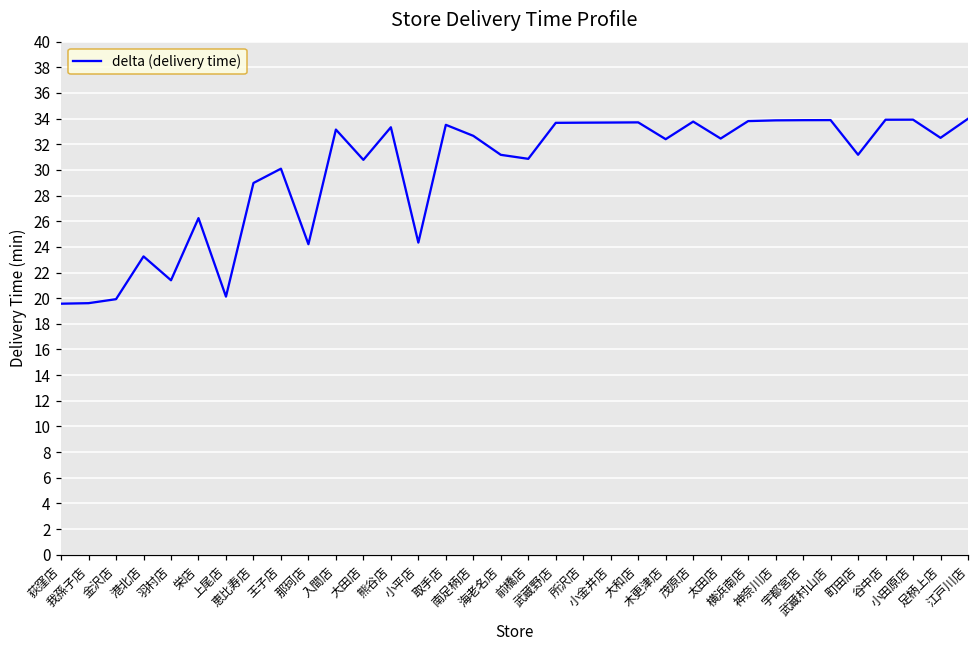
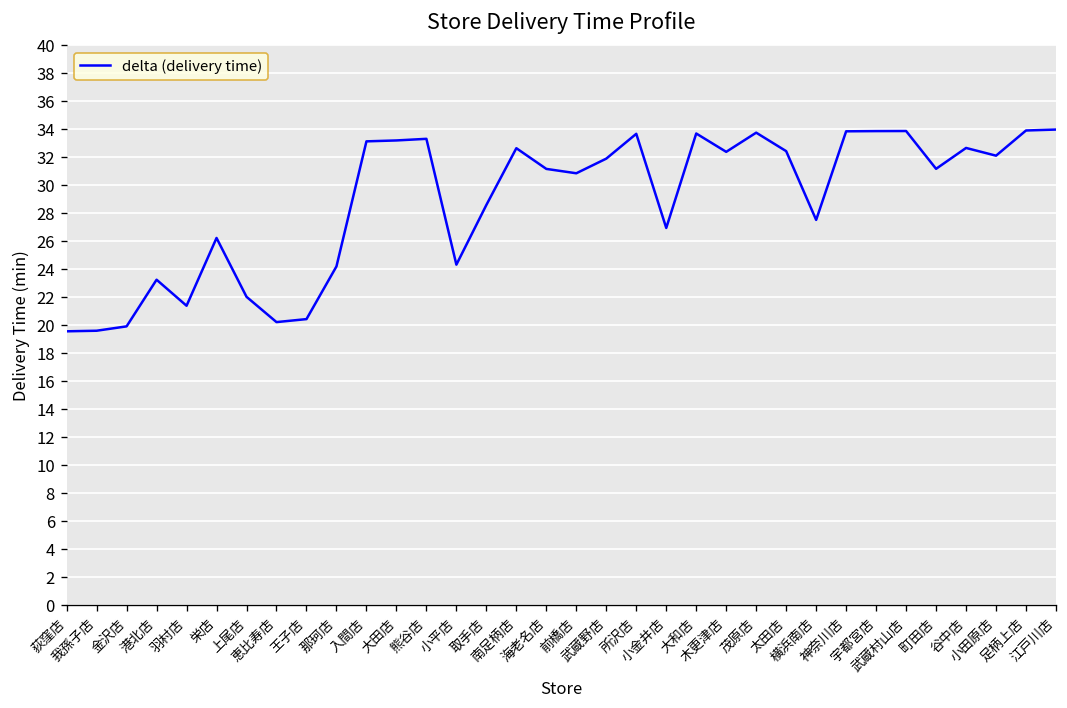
上尾店: 20.1 -> 22.0
恵比寿店: 29.0 -> 20.2
王子店: 30.1 -> 20.4
大田店: 30.8 -> 33.2
取手店: 33.5 -> 28.6
武蔵野店: 33.7 -> 31.9
小金井店: 33.7 -> 27.0
横浜南店: 33.8 -> 27.5
谷中店: 33.9 -> 32.7
小田原店: 33.9 -> 32.1
足柄上店: 32.5 -> 33.9
